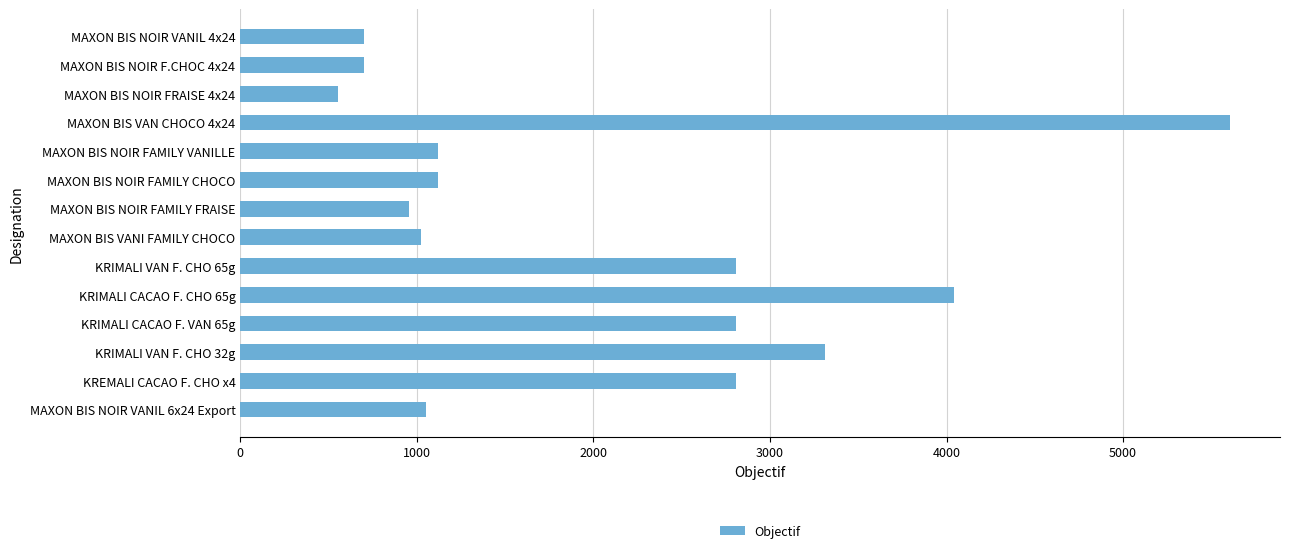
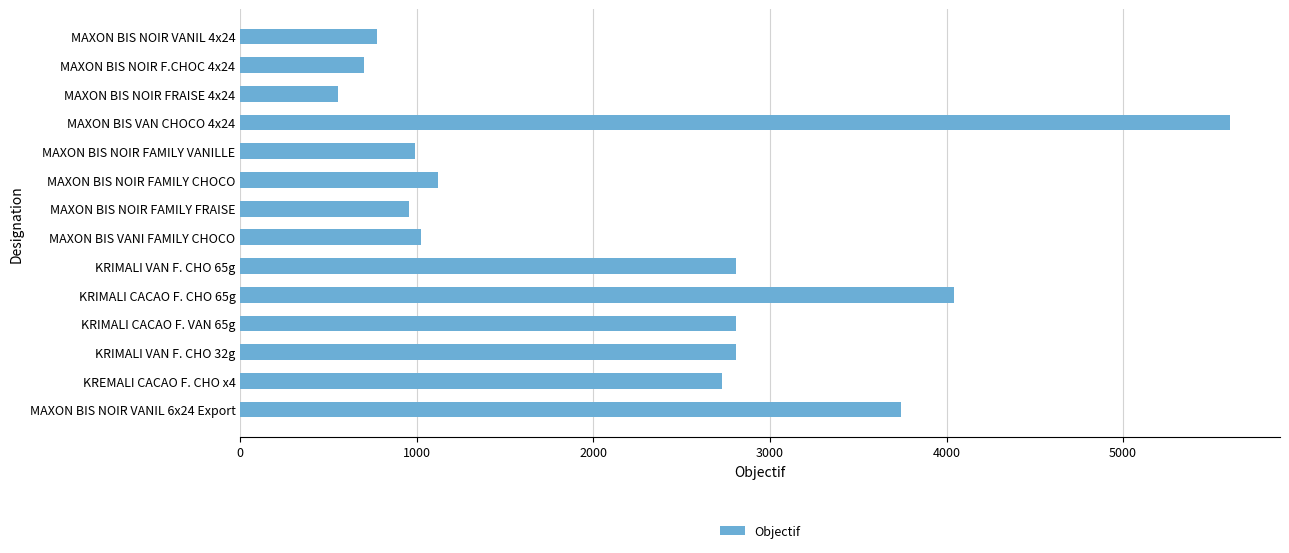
MAXON BIS NOIR VANIL 4x24: 700 -> 770
MAXON BIS NOIR FAMILY VANILLE: 1120 -> 990
KRIMALI VAN F. CHO 32g: 3310 -> 2810
KREMALI CACAO F. CHO x4: 2810 -> 2730
MAXON BIS NOIR VANIL 6x24 Export: 1050 -> 3740
